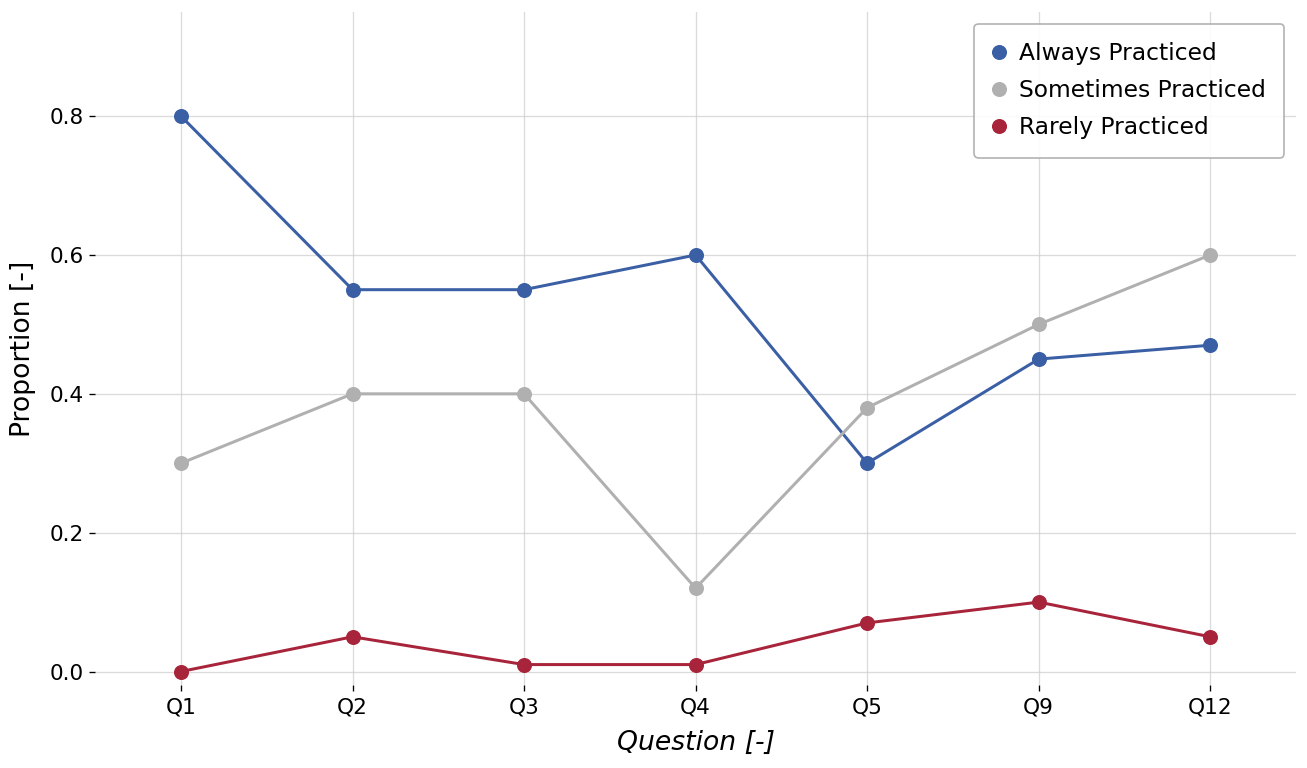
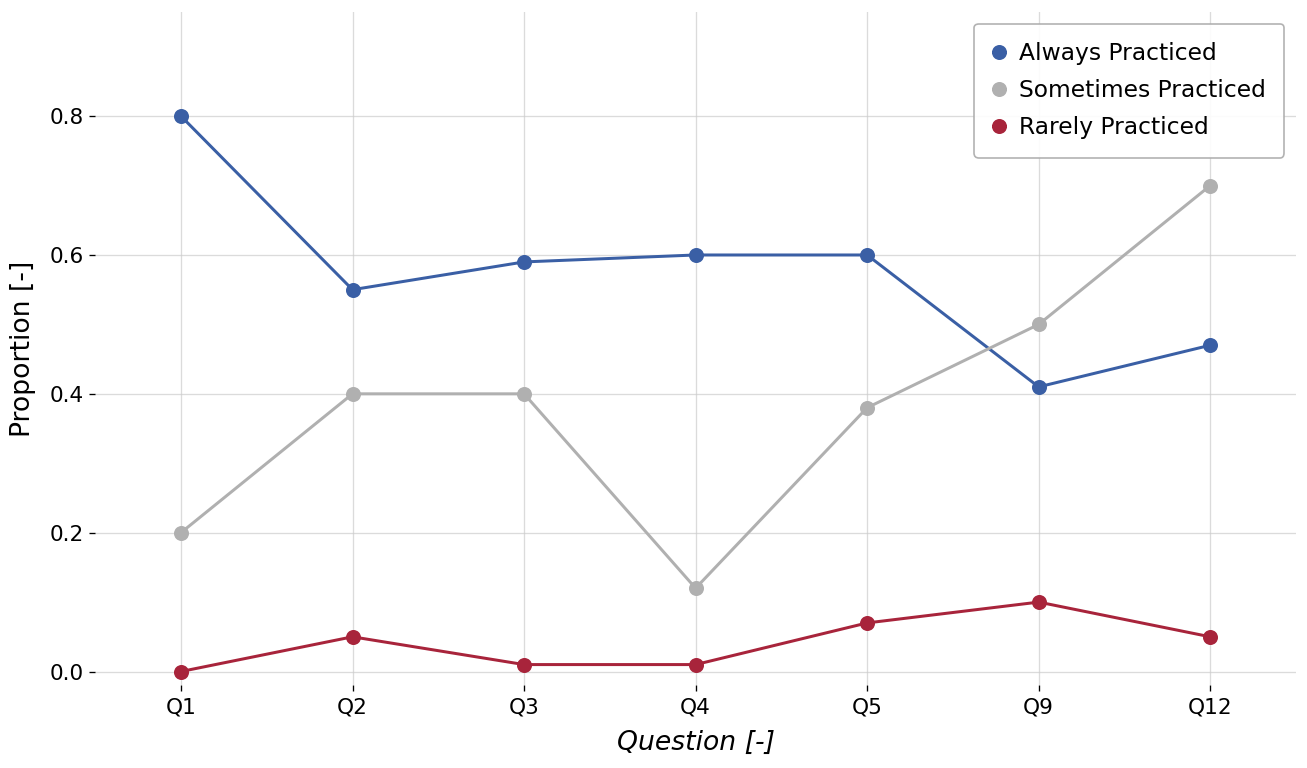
Sometimes Practiced, Q1: 0.3 -> 0.2
Always Practiced, Q3: 0.55 -> 0.59
Always Practiced, Q5: 0.3 -> 0.6
Always Practiced, Q9: 0.45 -> 0.41
Sometimes Practiced, Q12: 0.6 -> 0.7
